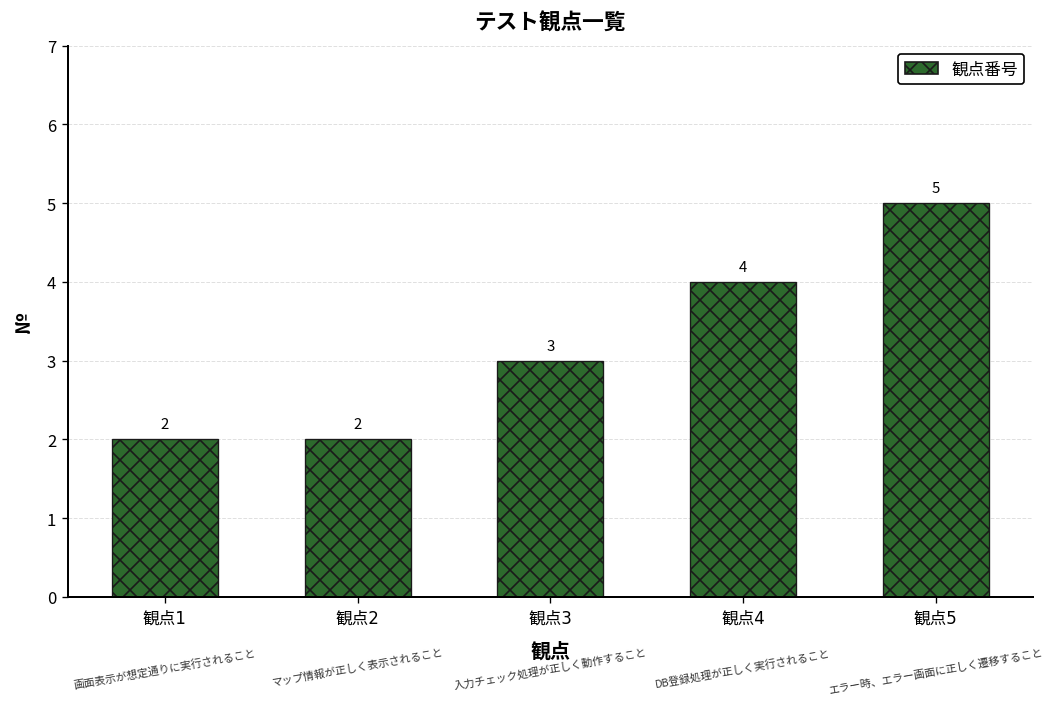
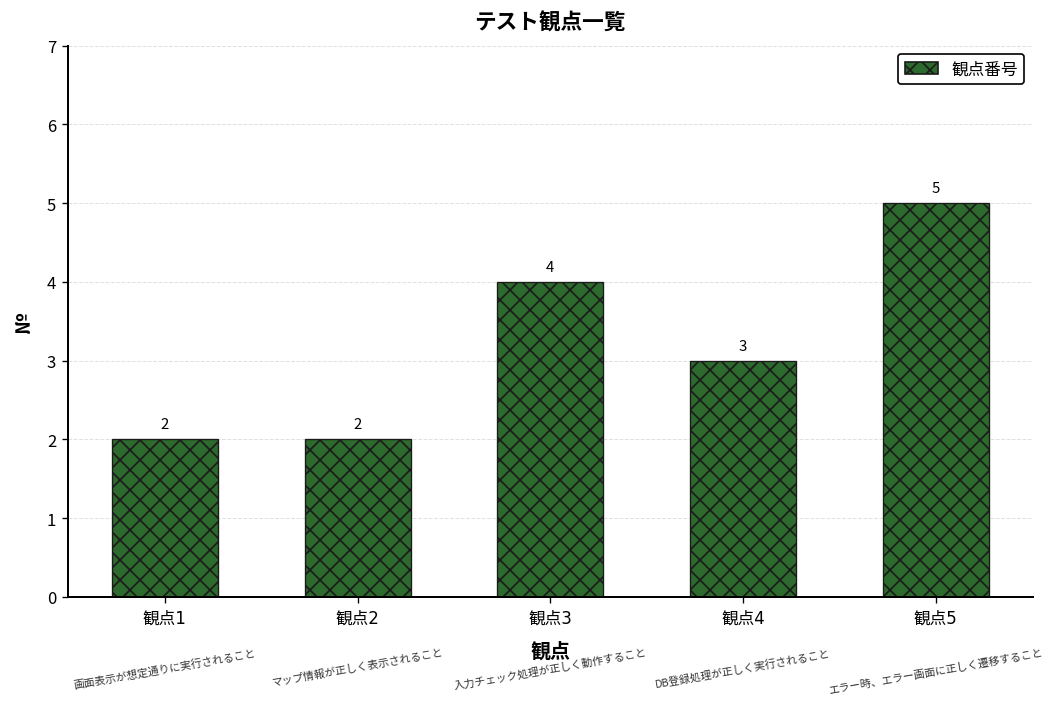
観点3: 3 -> 4
観点4: 4 -> 3
